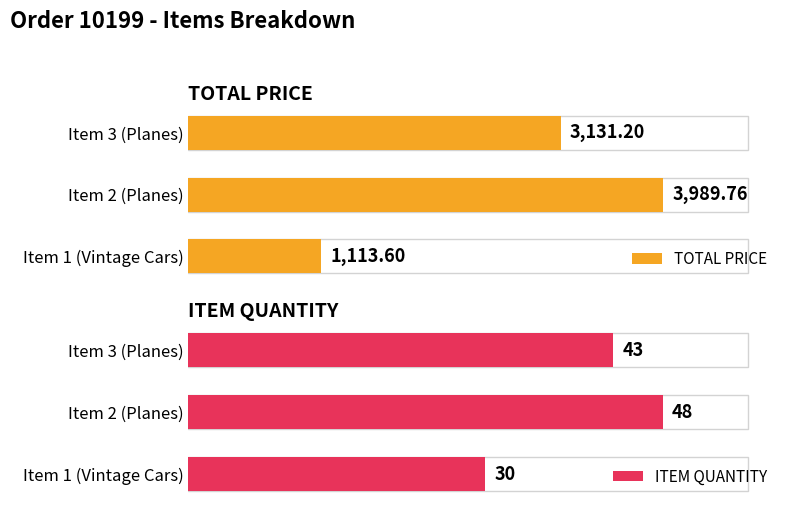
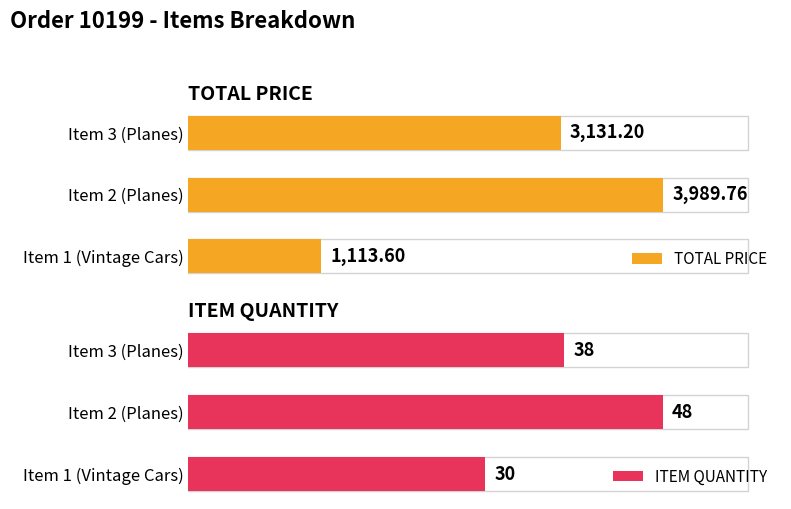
ITEM QUANTITY, ITEM QUANTITY, Item 3 (Planes): 43 -> 38
